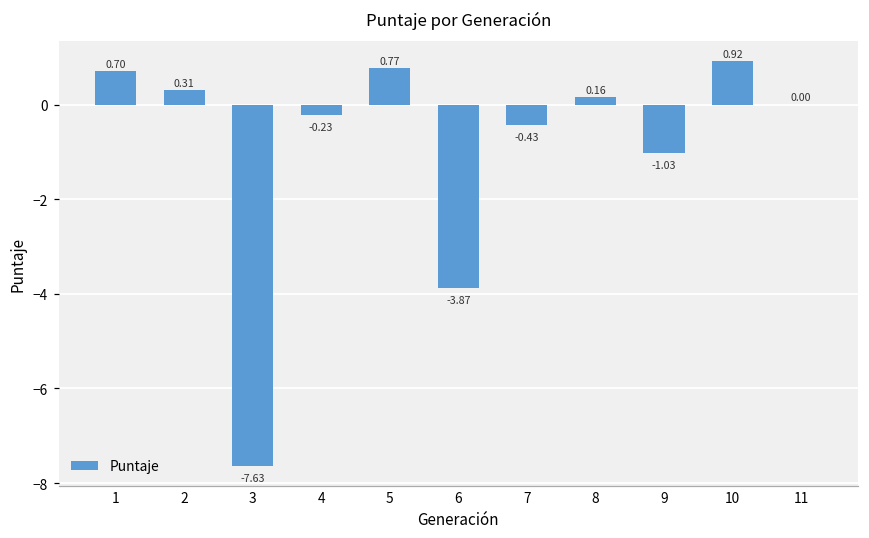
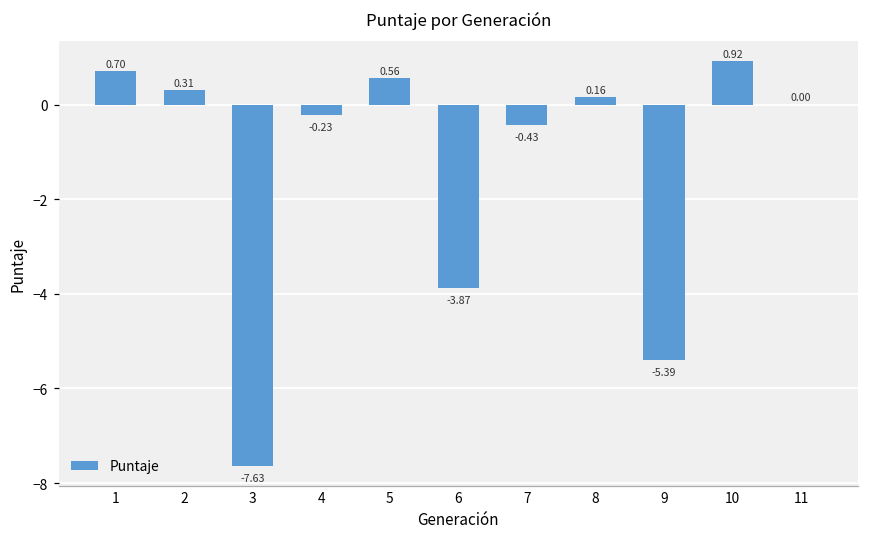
5: 0.77 -> 0.56
9: -1.03 -> -5.39
